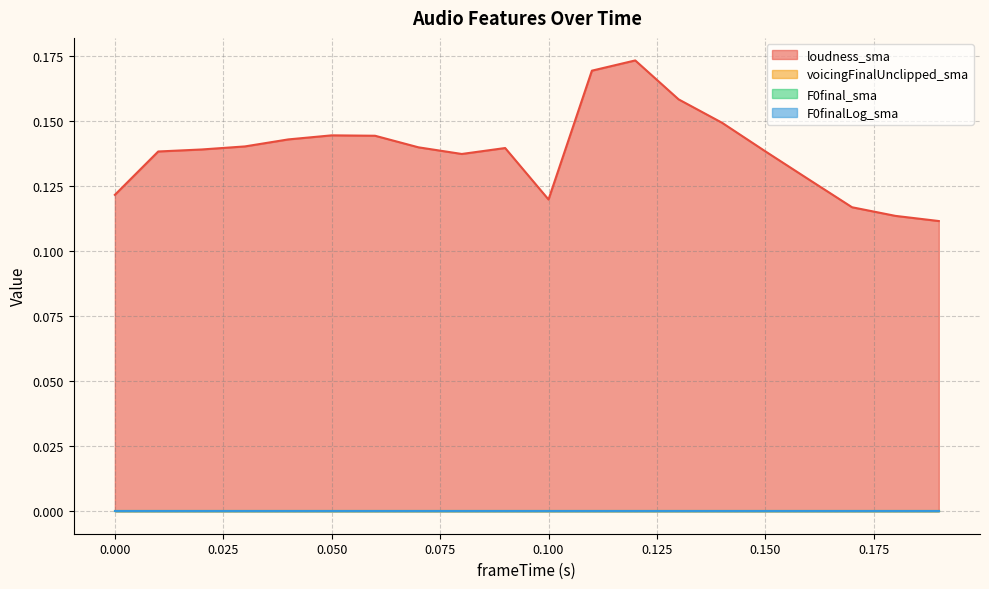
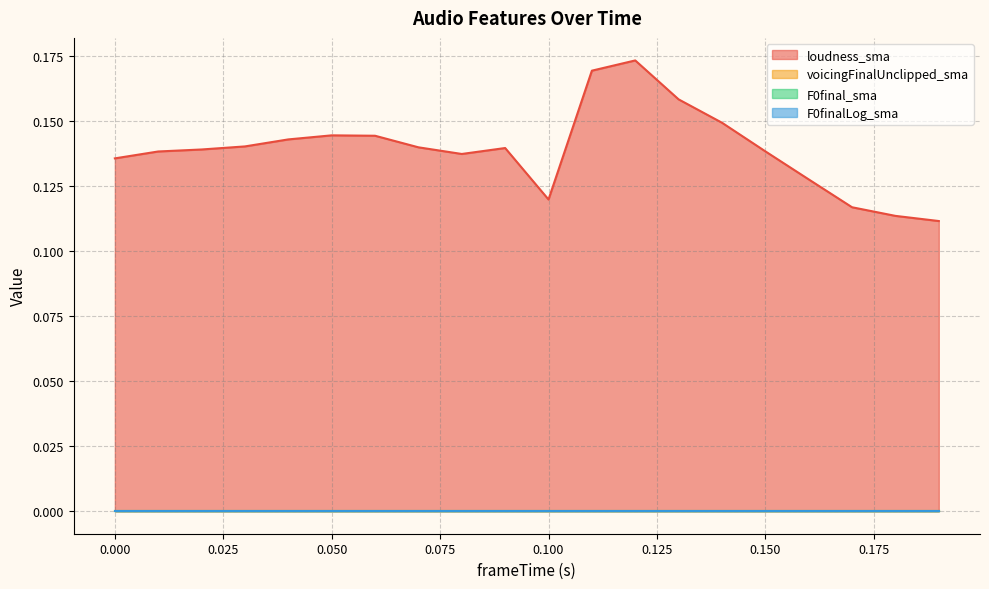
loudness_sma, 0.000: 0.122 -> 0.136
